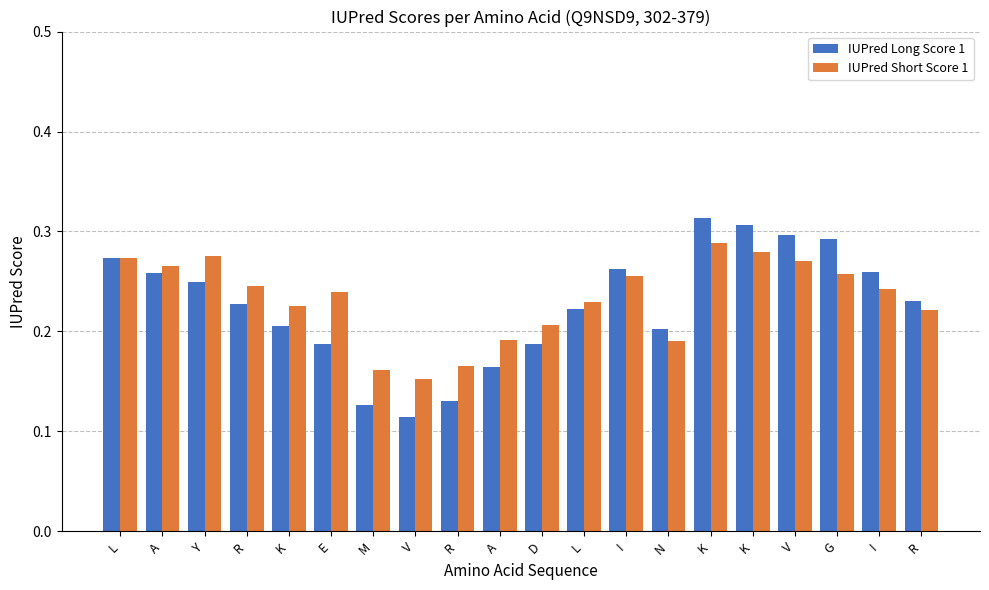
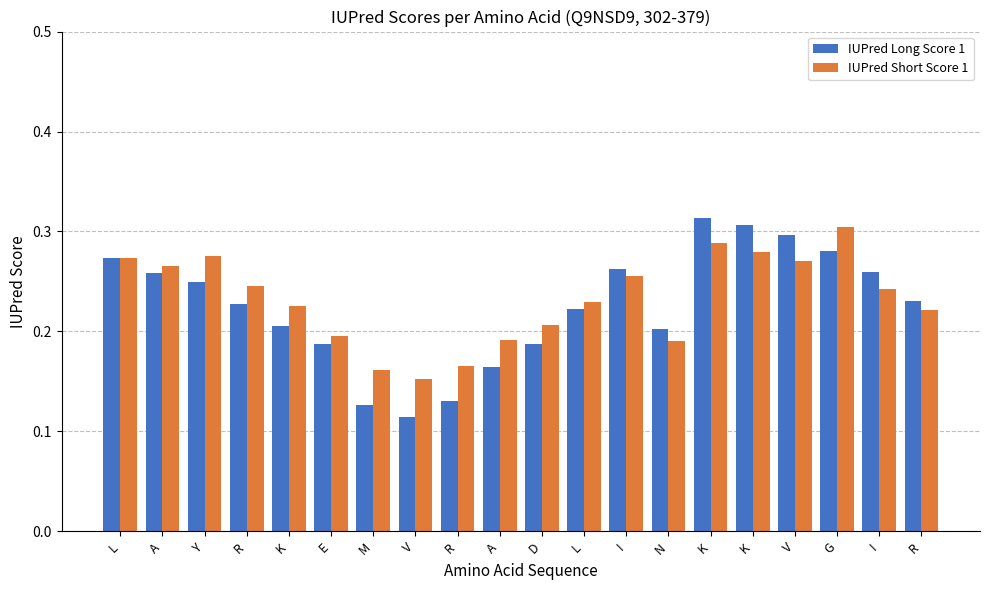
IUPred Short Score 1, E: 0.24 -> 0.20
IUPred Long Score 1, G: 0.29 -> 0.28
IUPred Short Score 1, G: 0.26 -> 0.30
